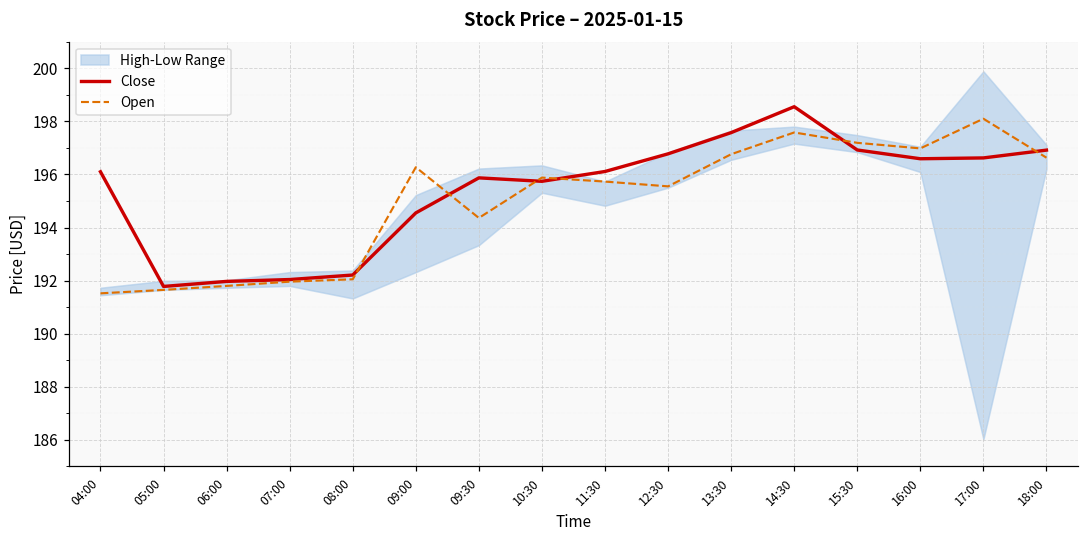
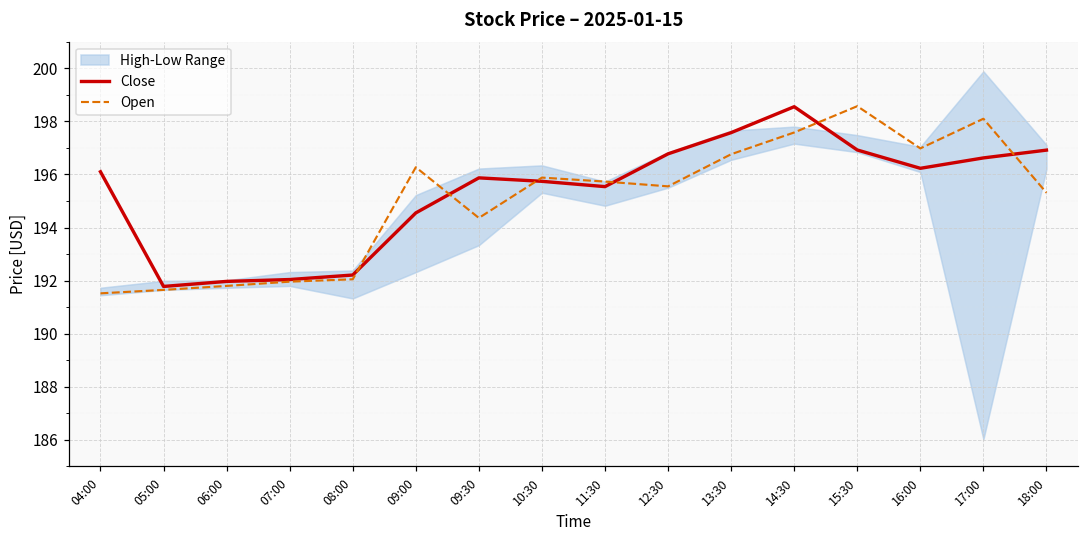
Close, 11:30: 196.1 -> 195.5
Open, 15:30: 197.2 -> 198.6
Close, 16:00: 196.6 -> 196.2
Open, 18:00: 196.6 -> 195.3
